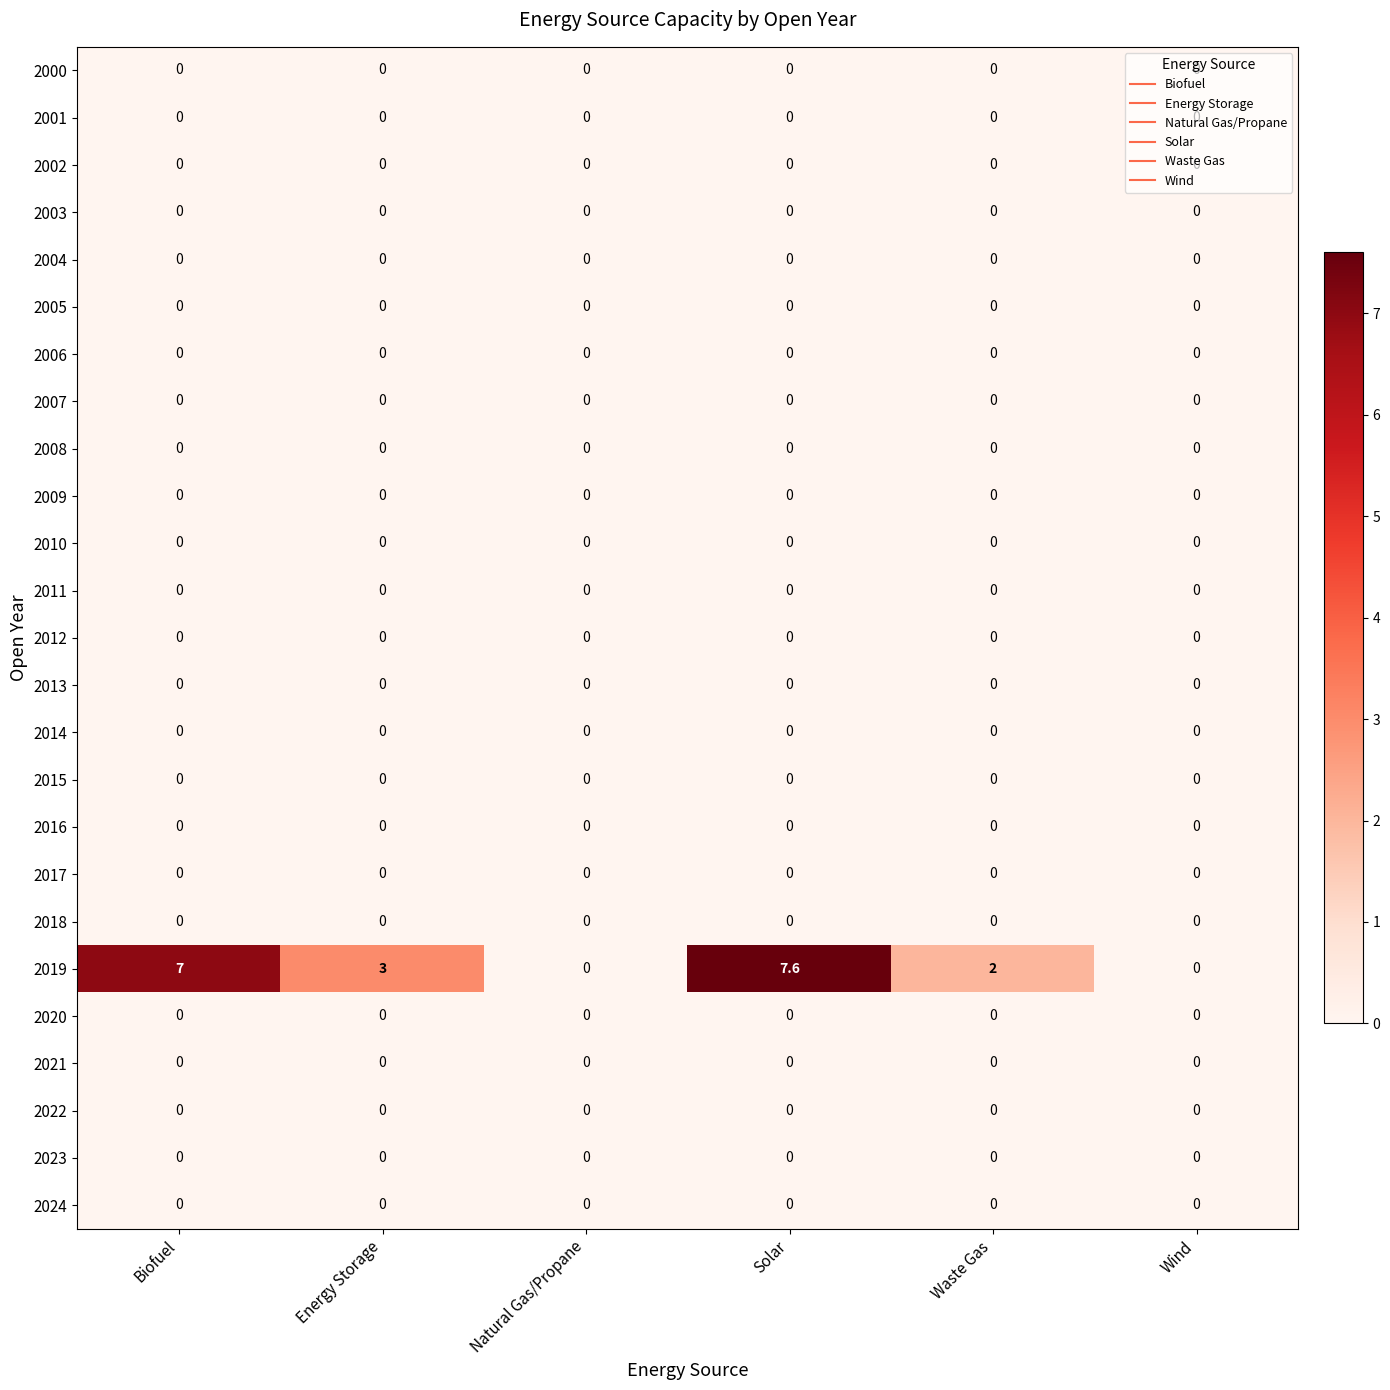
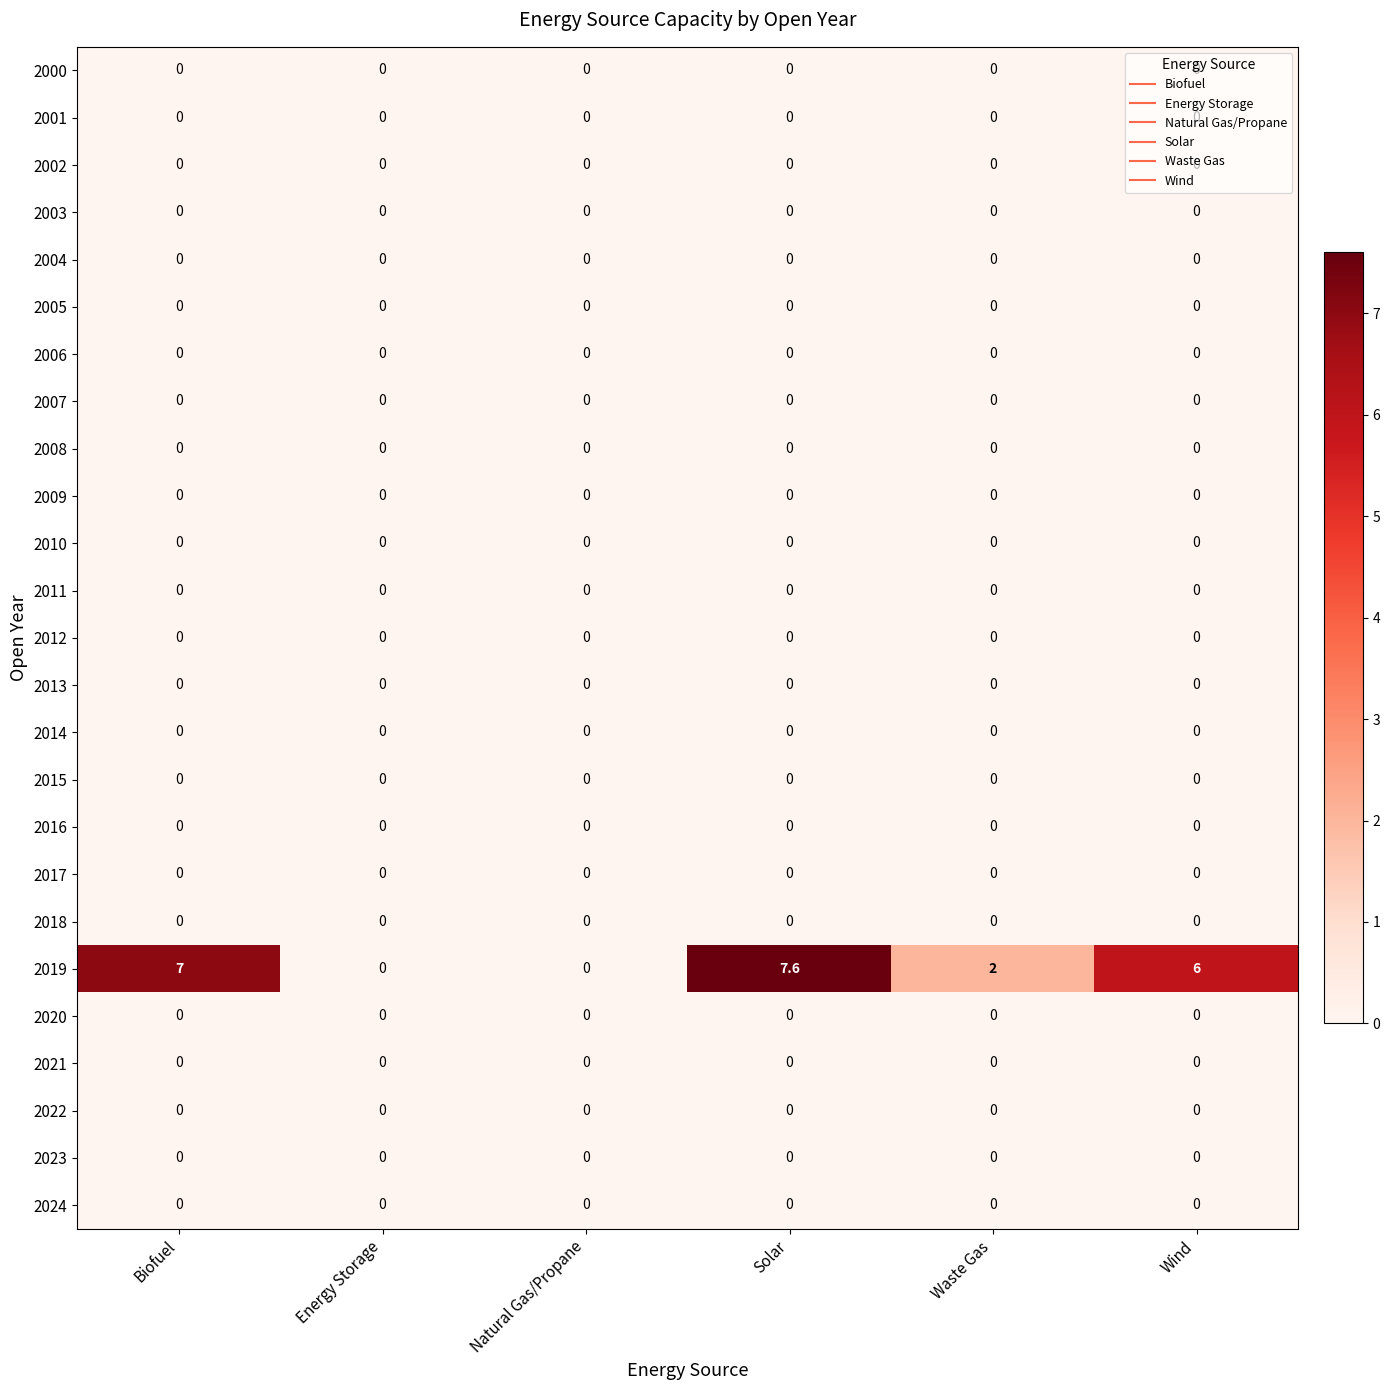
2019, Energy Storage: 3 -> 0
2019, Wind: 0 -> 6
